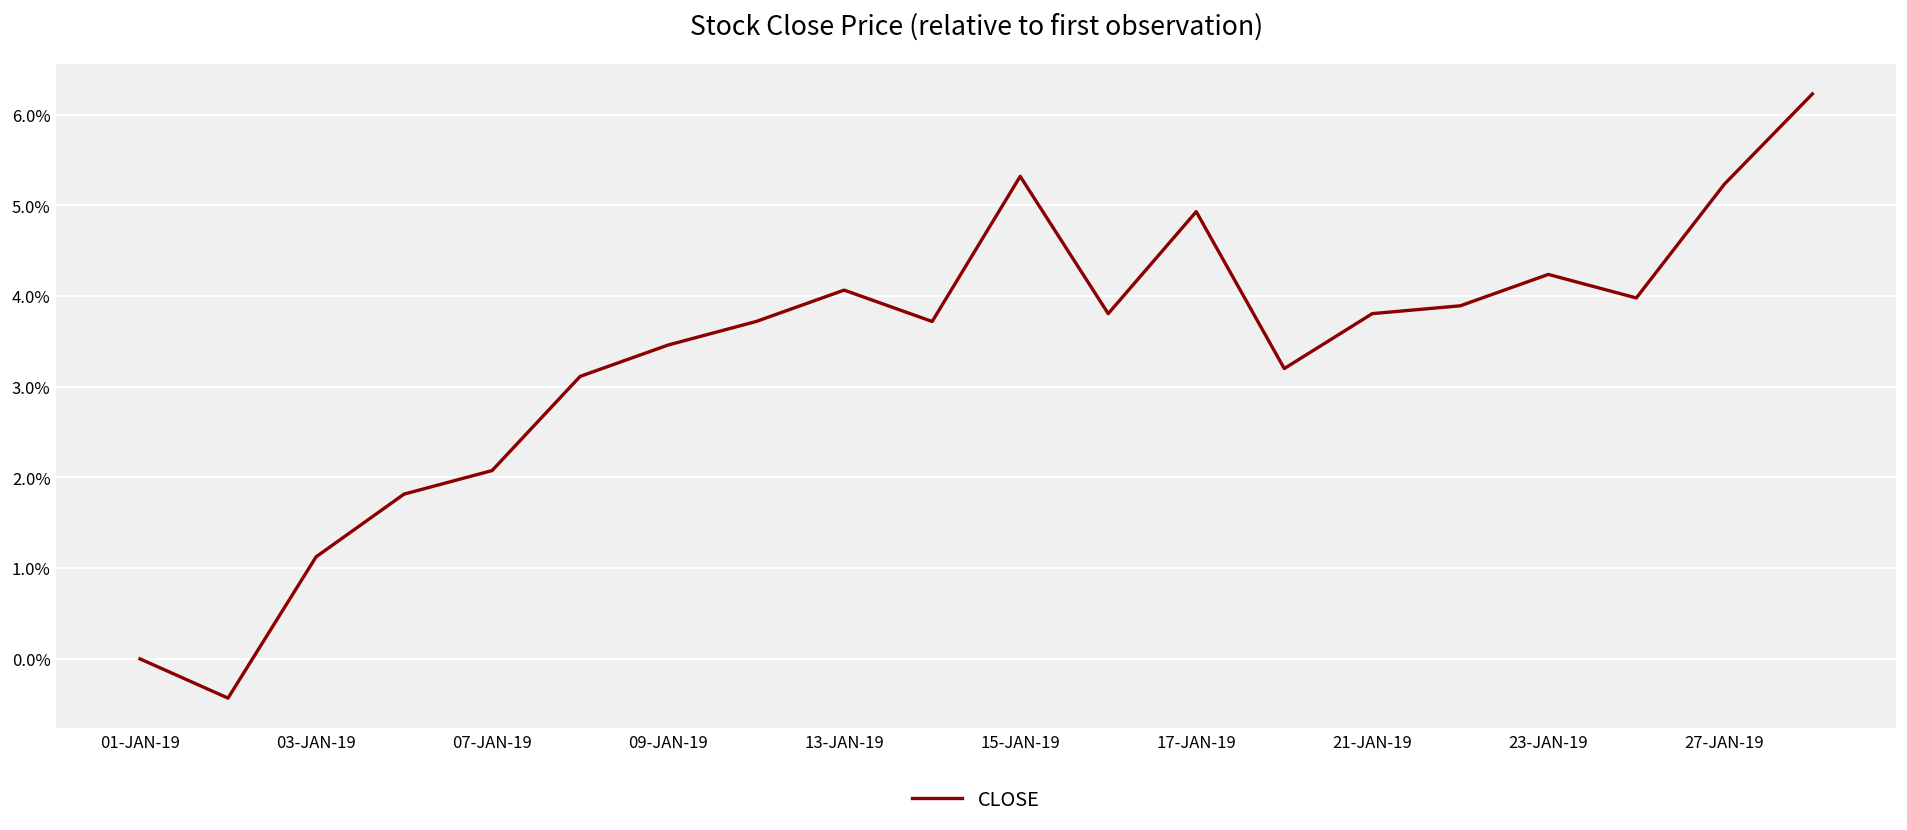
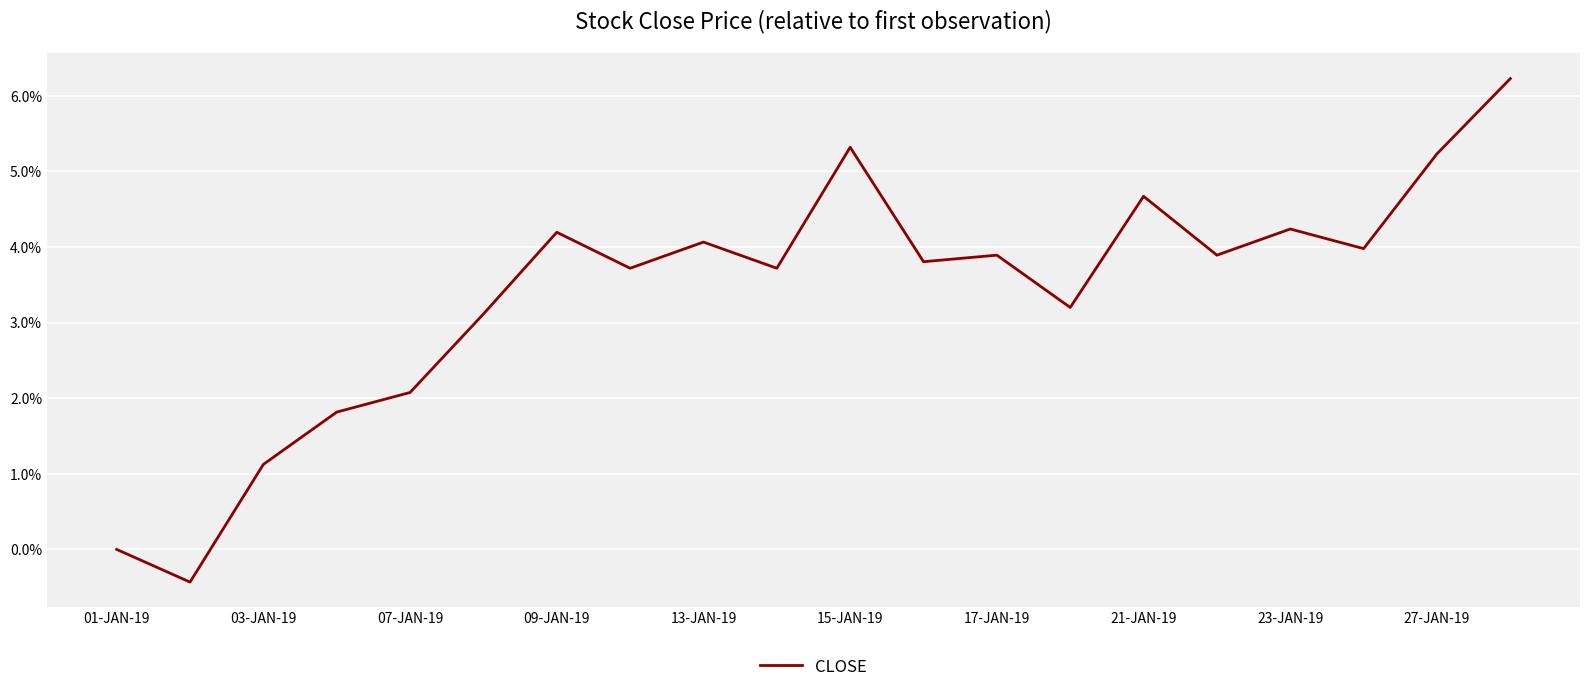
09-JAN-19: 3.5% -> 4.2%
17-JAN-19: 4.9% -> 3.9%
21-JAN-19: 3.8% -> 4.7%
